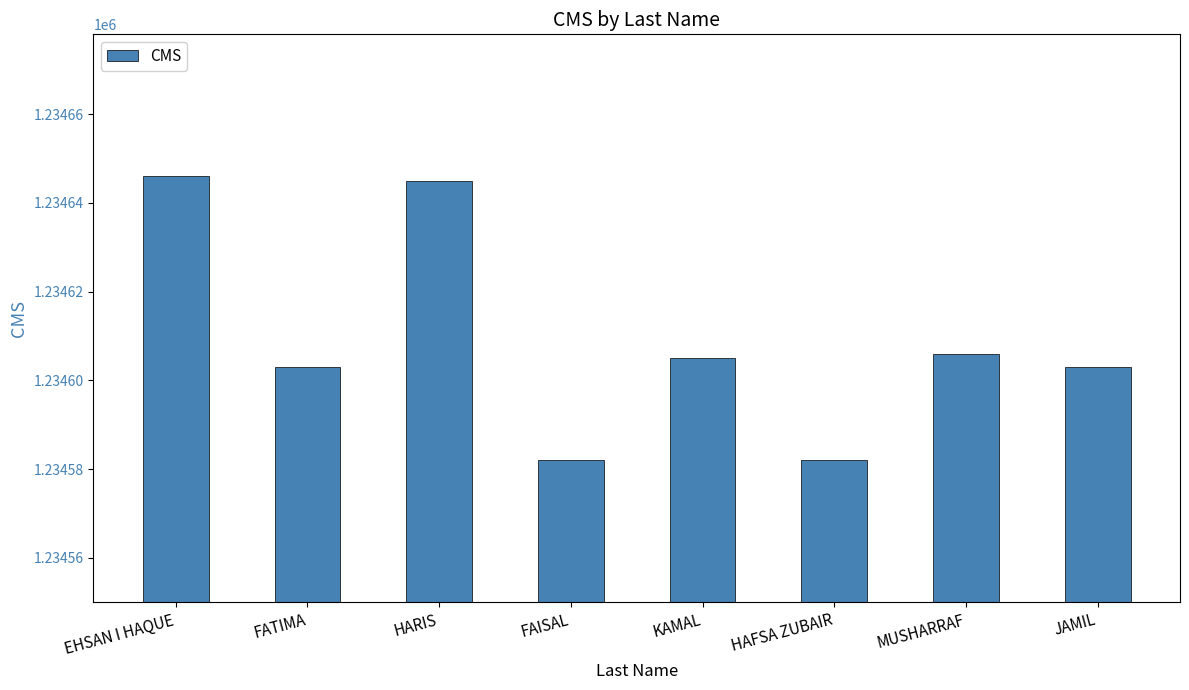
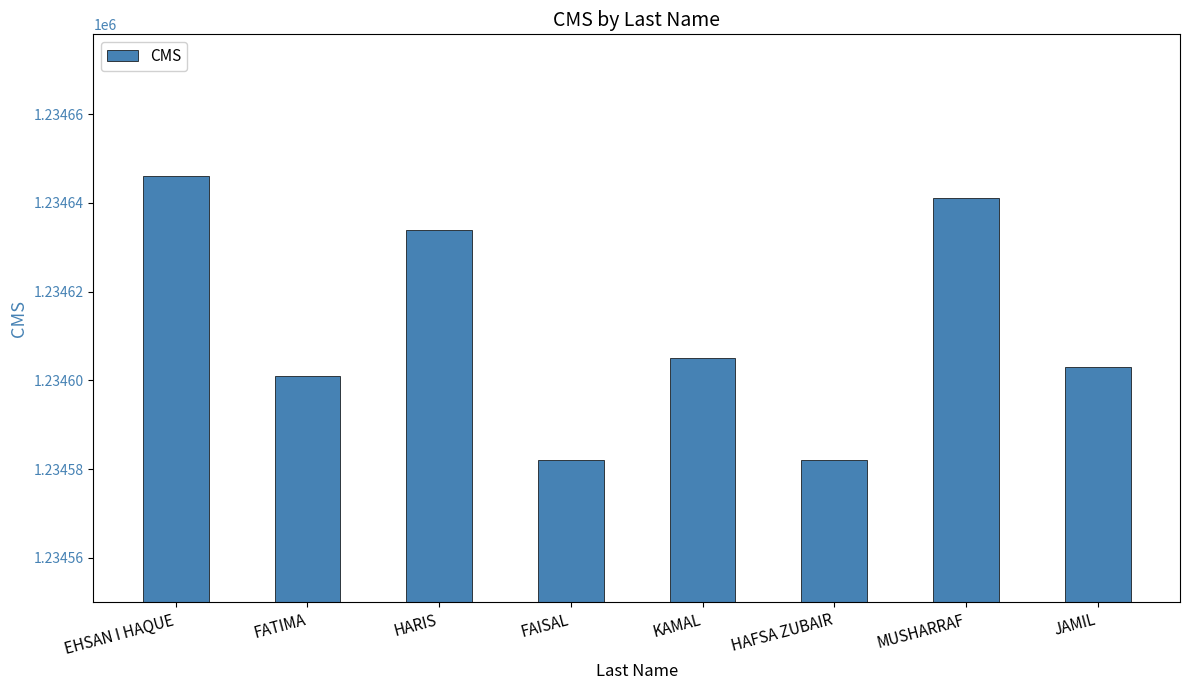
FATIMA: 1234603 -> 1234601
HARIS: 1234645 -> 1234634
MUSHARRAF: 1234606 -> 1234641
